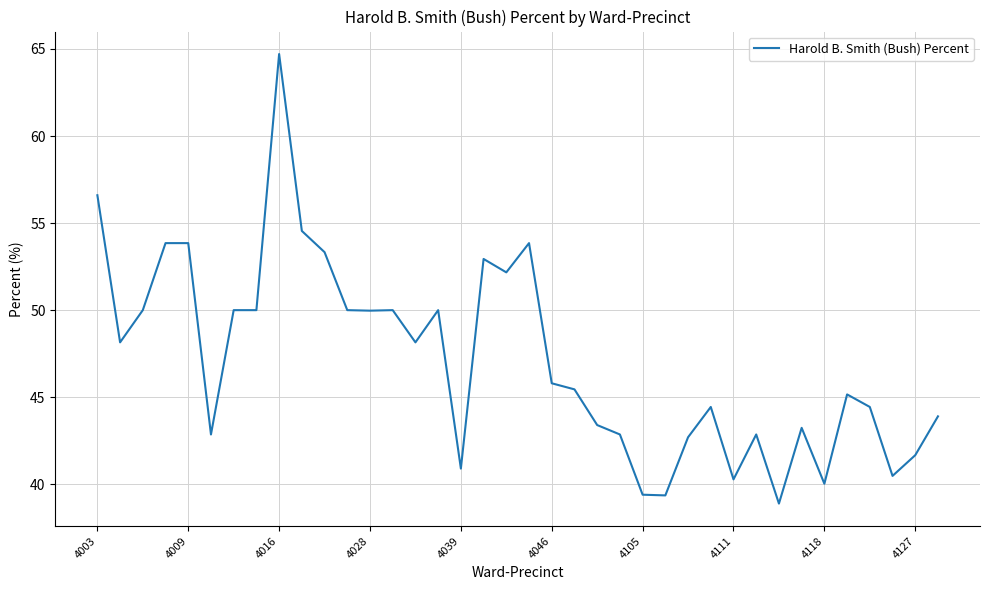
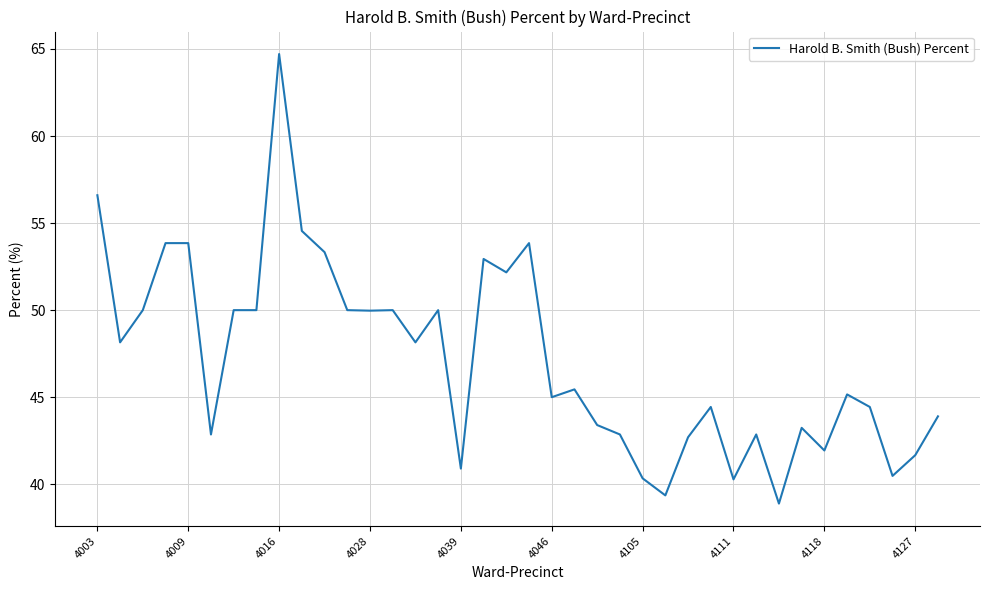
4046: 45.8 -> 45.0
4105: 39.4 -> 40.3
4118: 40.0 -> 41.9
